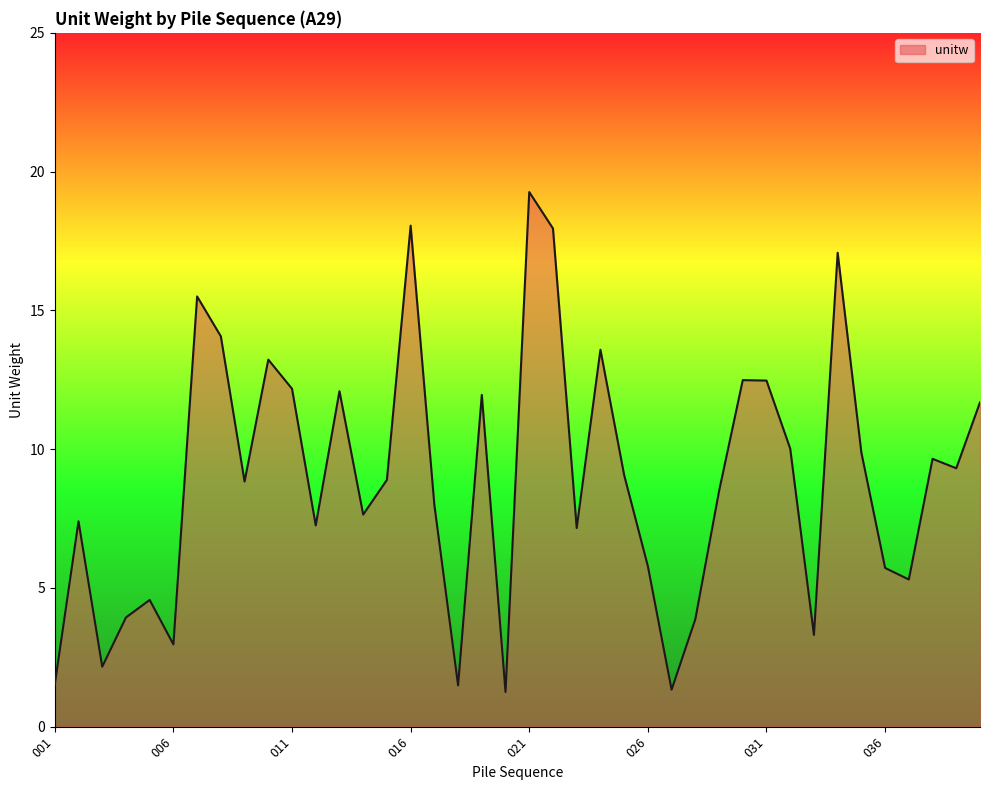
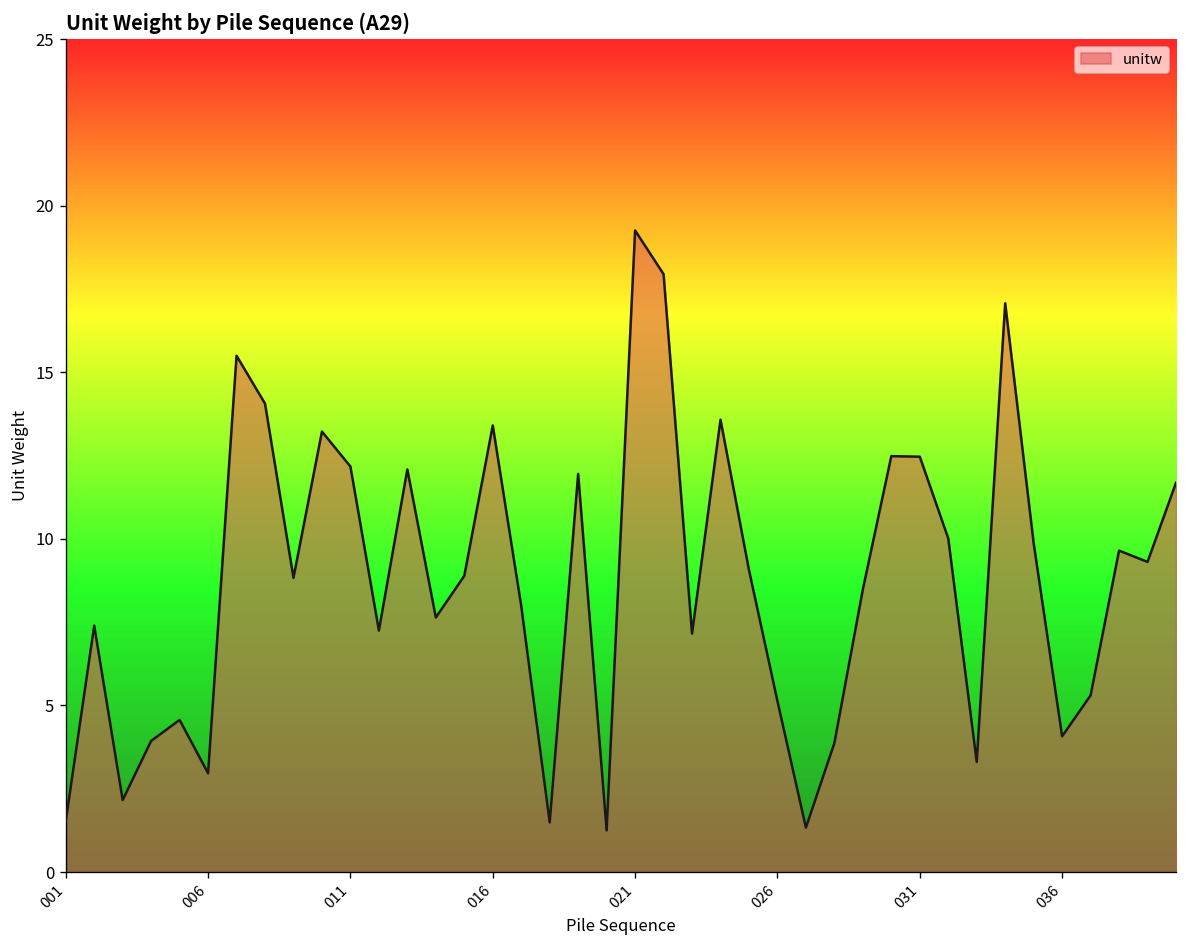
016: 18.1 -> 13.4
026: 5.8 -> 5.1
036: 5.7 -> 4.1
